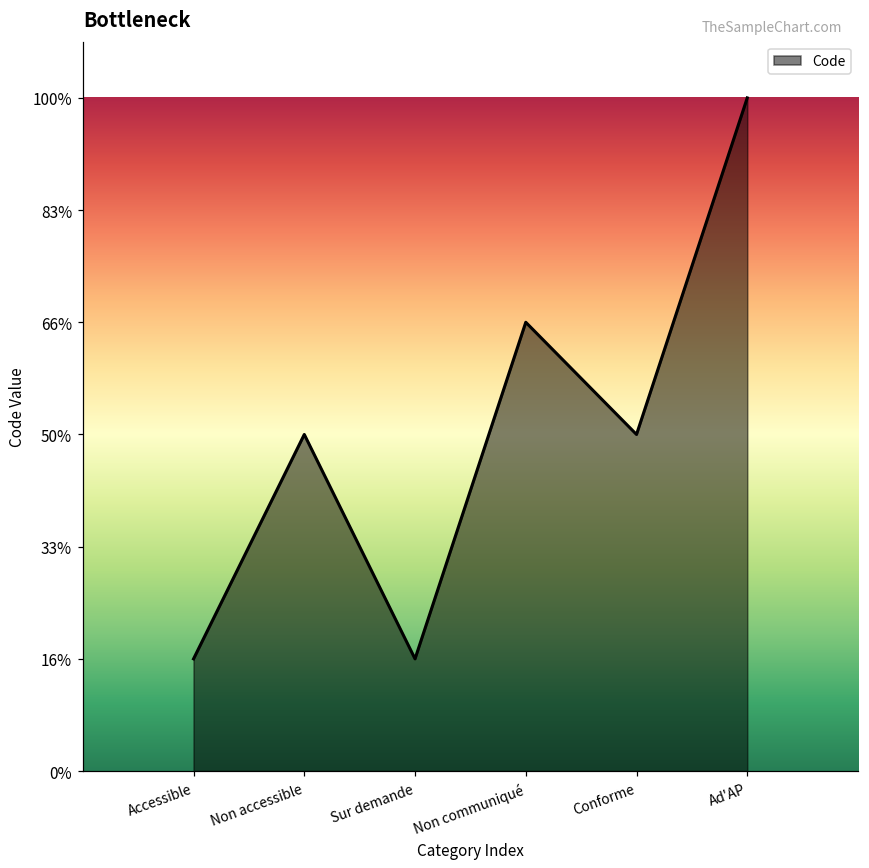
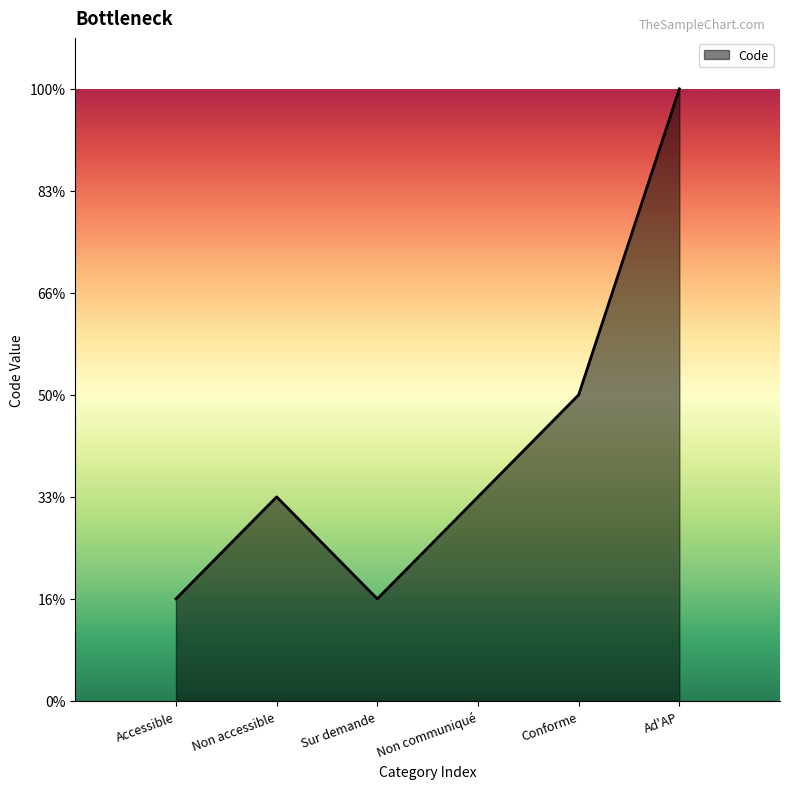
Non accessible: 50% -> 33%
Non communiqué: 67% -> 33%
